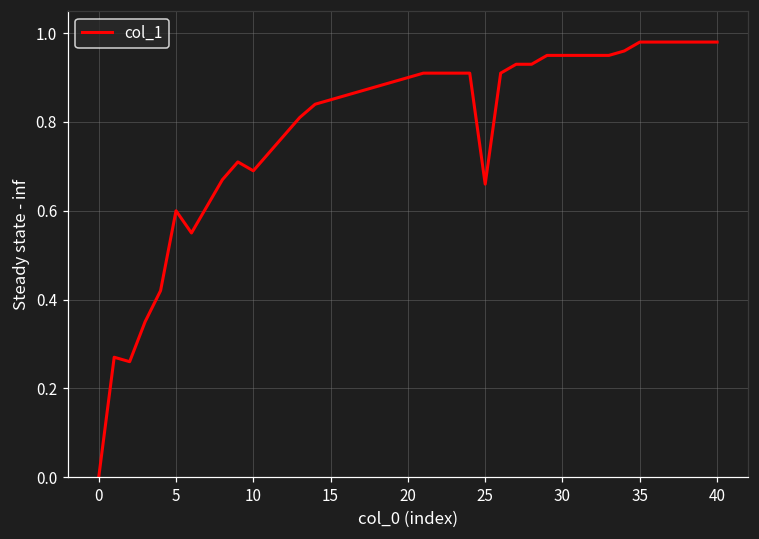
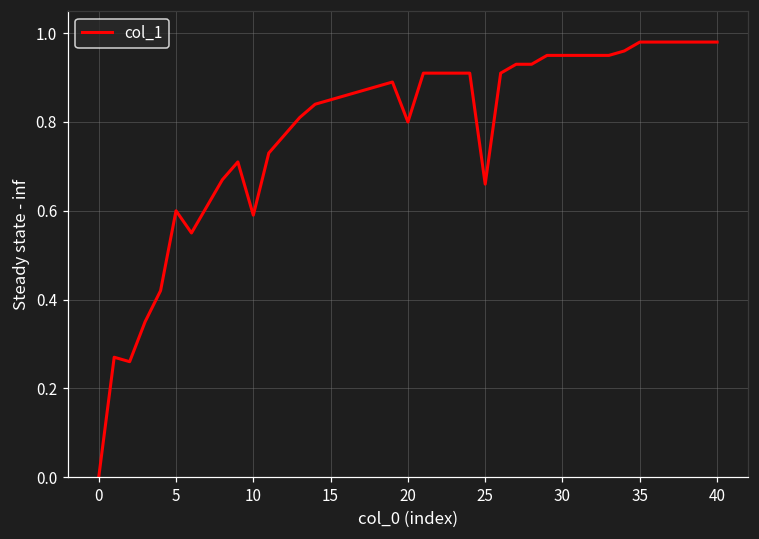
10: 0.69 -> 0.59
20: 0.9 -> 0.8
